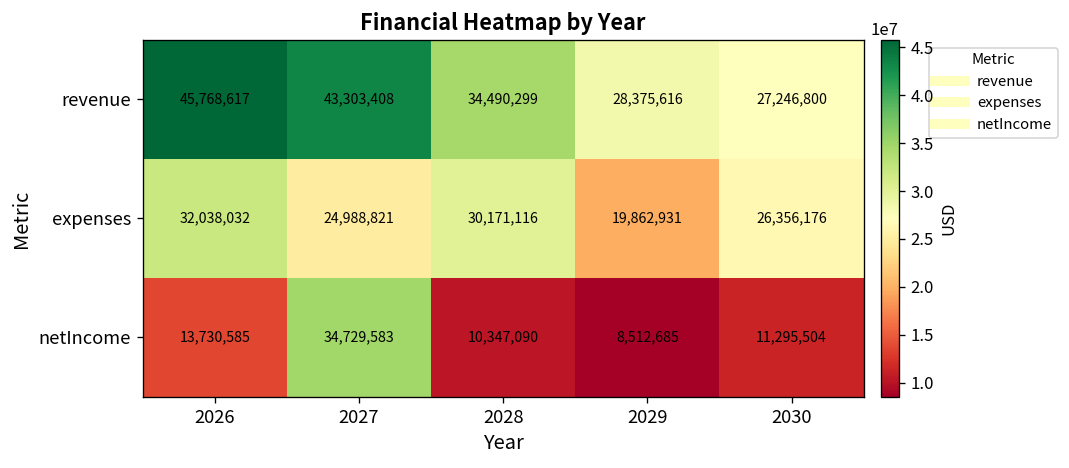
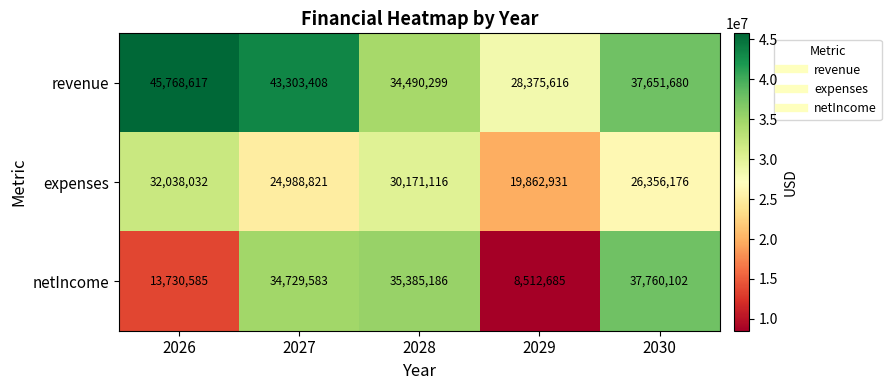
revenue, 2030: 27,246,800 -> 37,651,680
netIncome, 2028: 10,347,090 -> 35,385,186
netIncome, 2030: 11,295,504 -> 37,760,102
